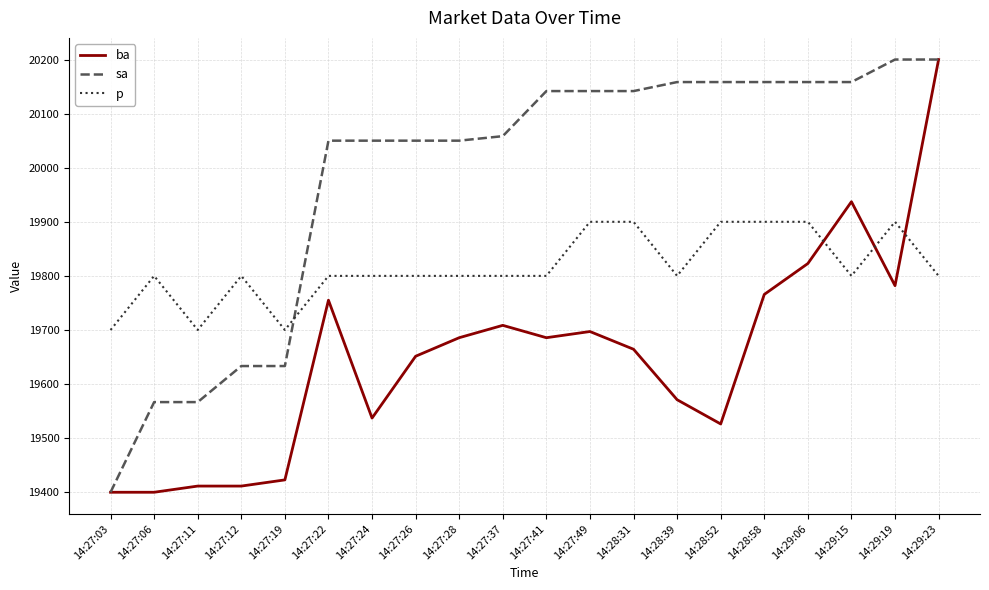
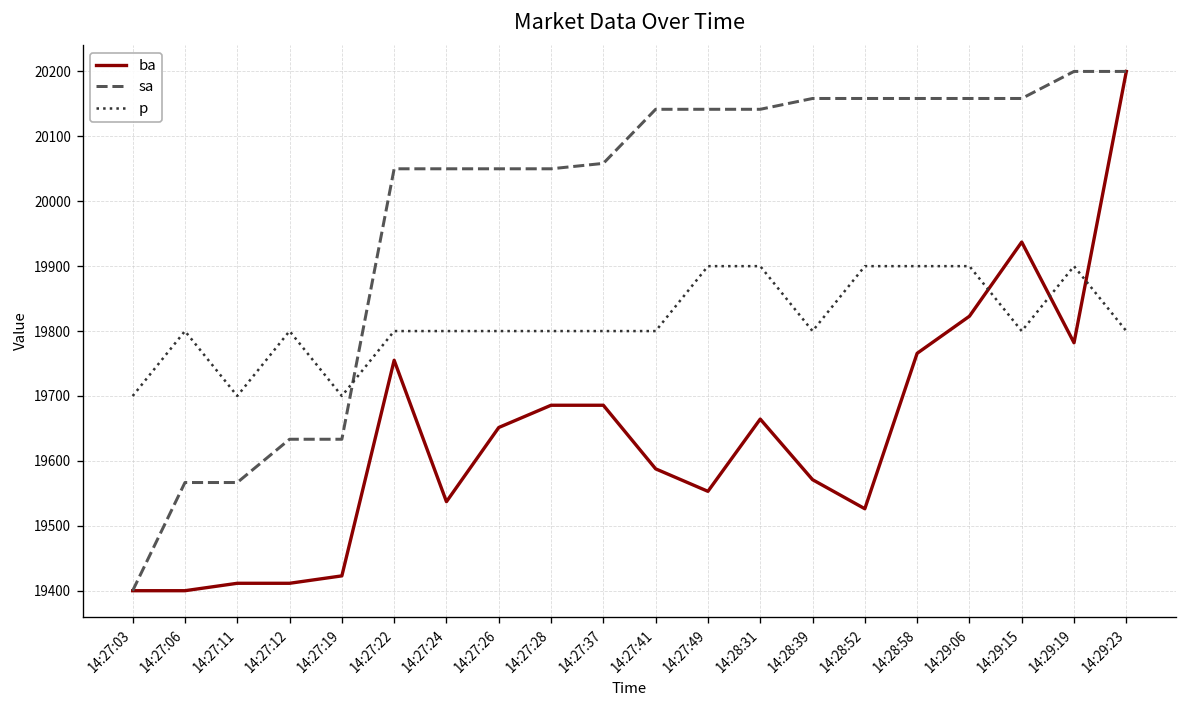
ba, 14:27:37: 19710 -> 19690
ba, 14:27:41: 19690 -> 19590
ba, 14:27:49: 19700 -> 19550
